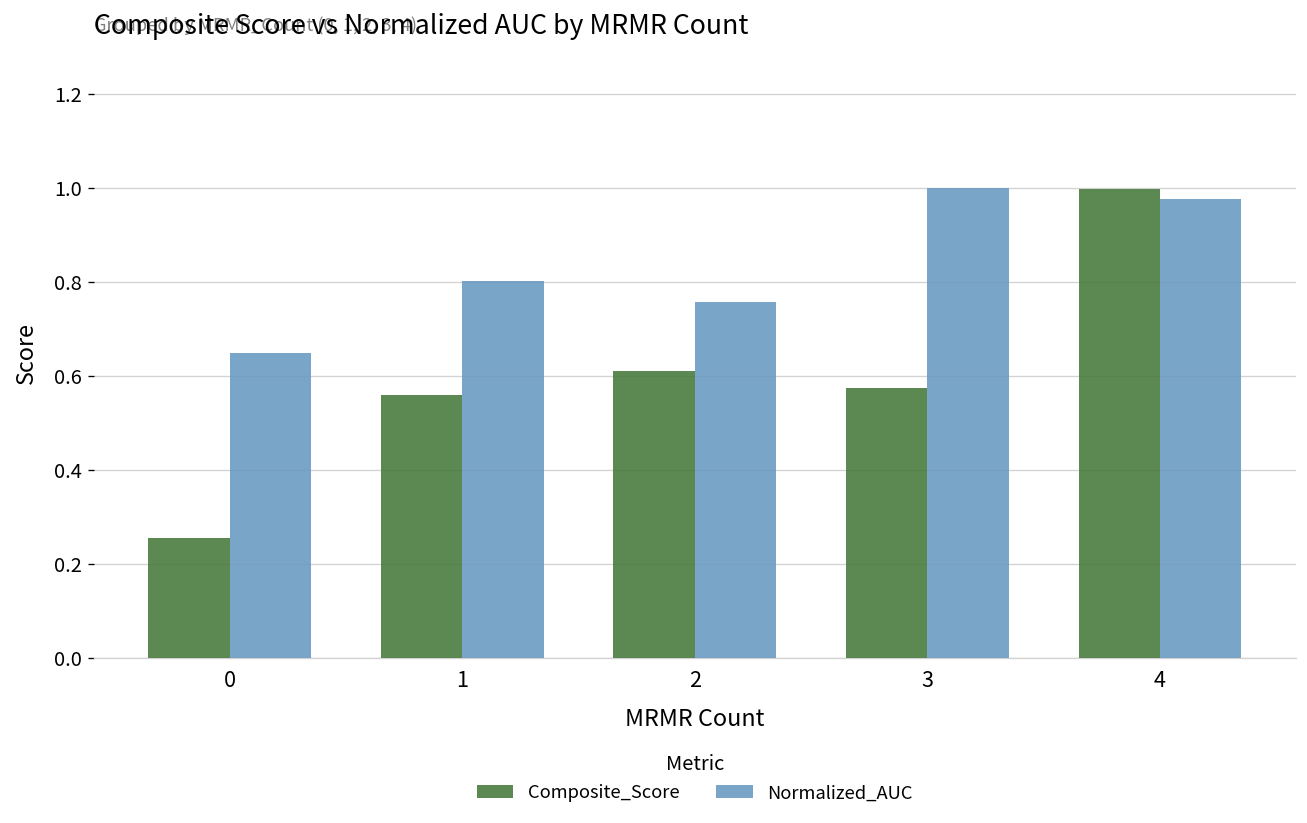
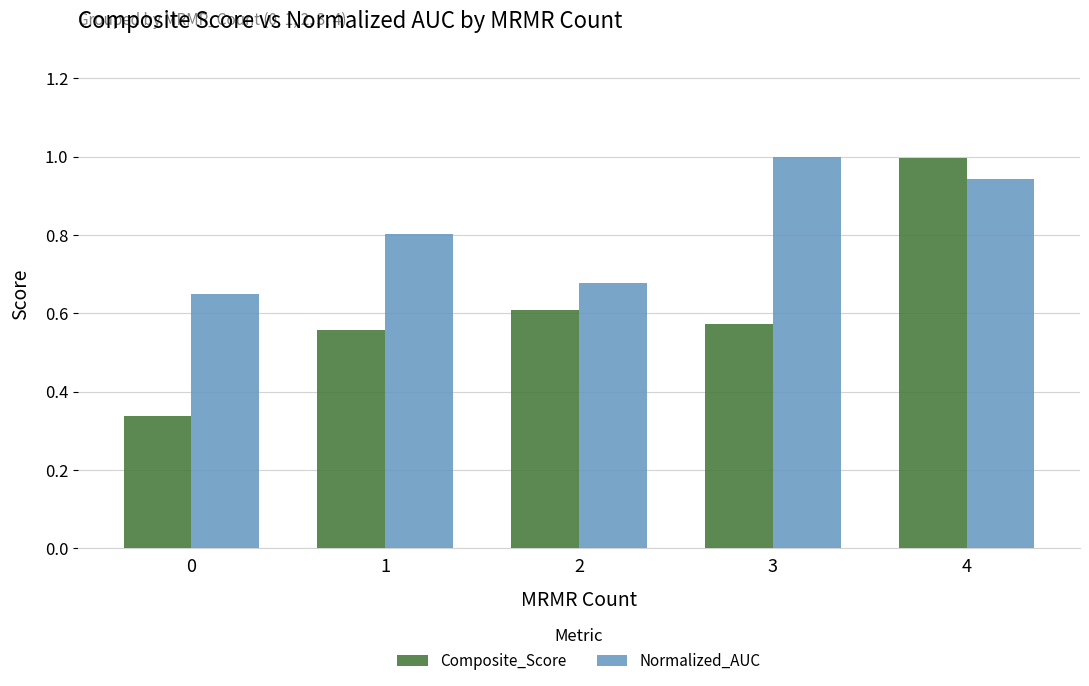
Composite_Score, 0: 0.25 -> 0.34
Normalized_AUC, 2: 0.76 -> 0.68
Normalized_AUC, 4: 0.98 -> 0.94
